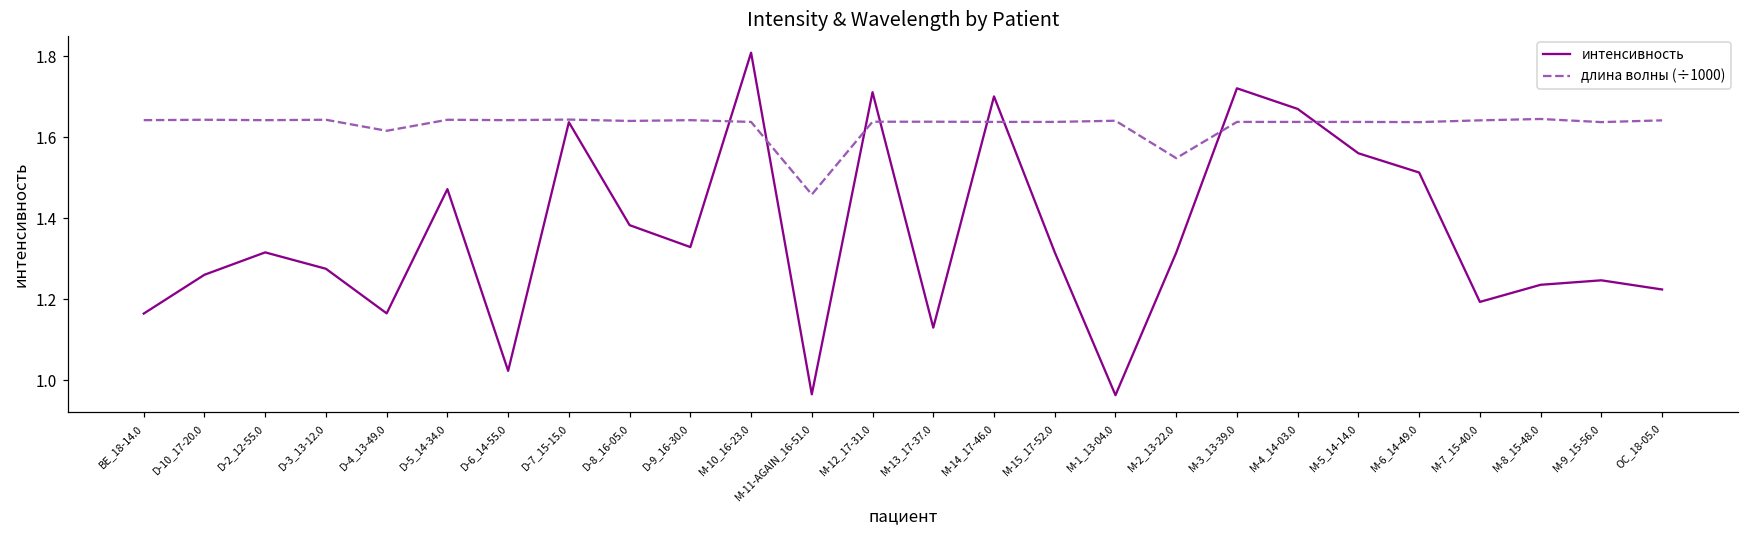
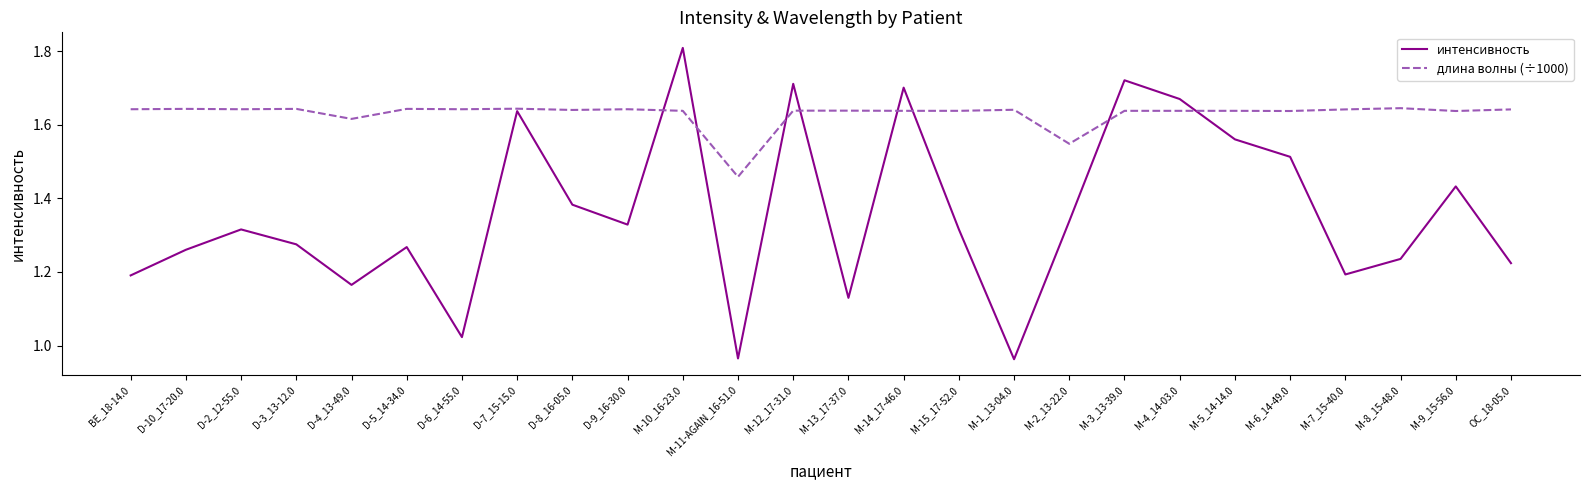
интенсивность, BE_18-14.0: 1.16 -> 1.19
интенсивность, D-5_14-34.0: 1.47 -> 1.27
интенсивность, M-2_13-22.0: 1.31 -> 1.34
интенсивность, M-9_15-56.0: 1.25 -> 1.43
